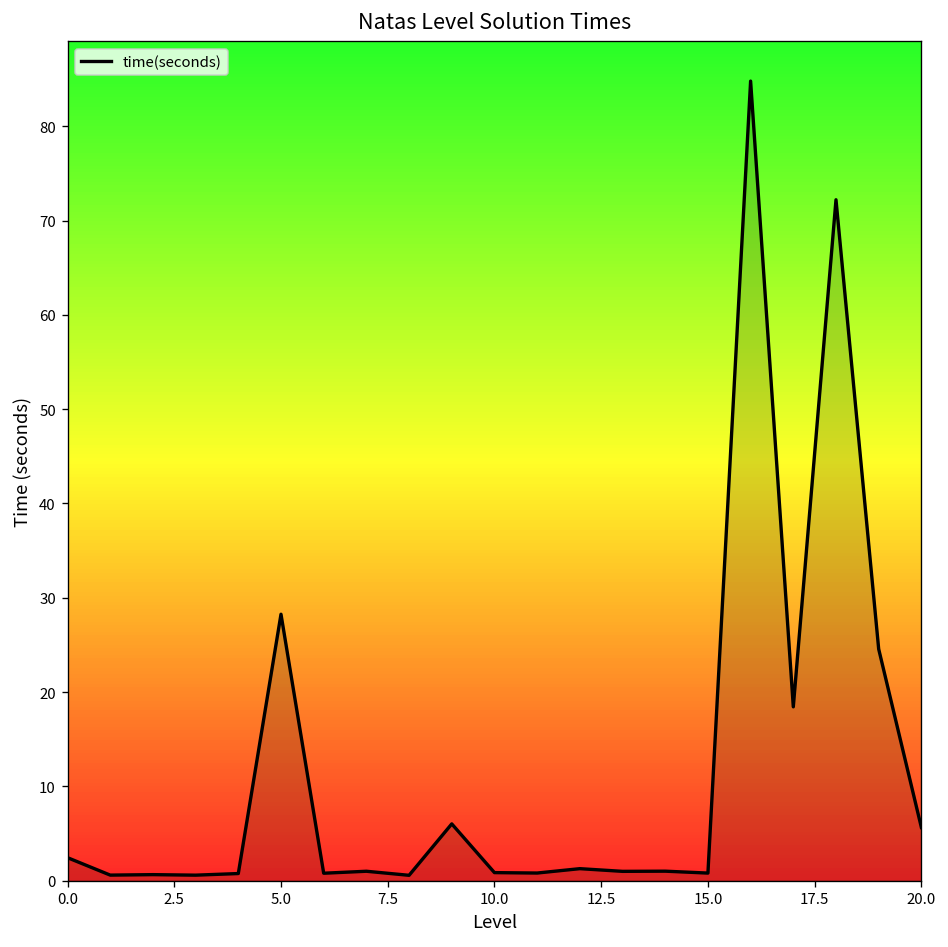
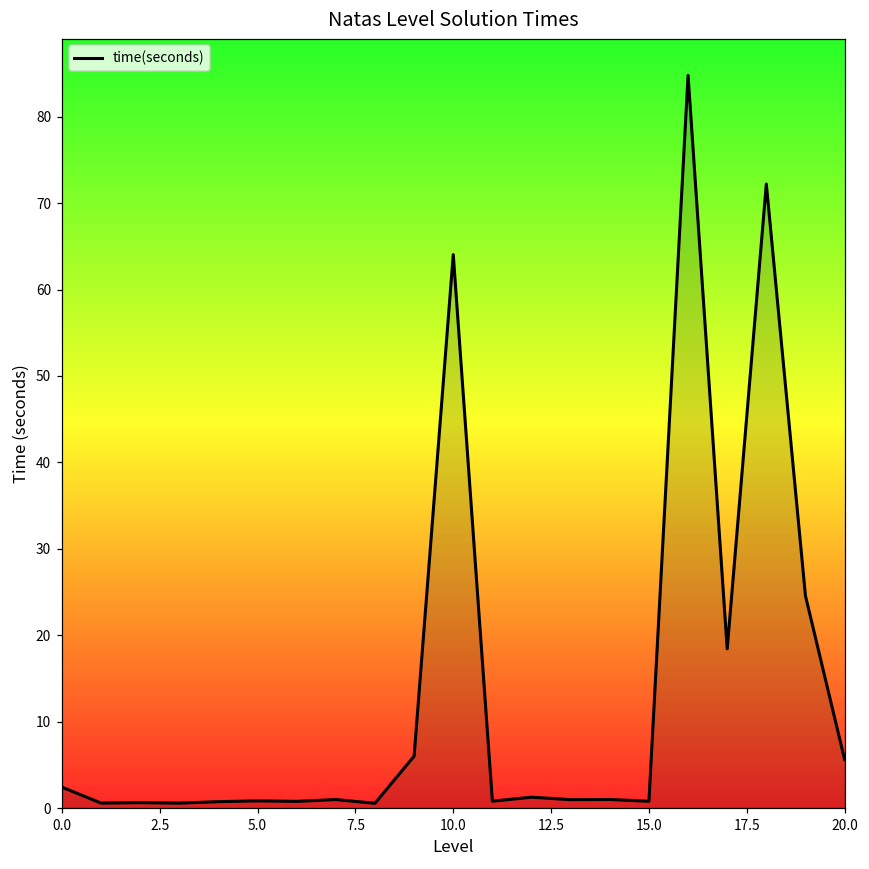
5.0: 28 -> 1
10.0: 1 -> 64
